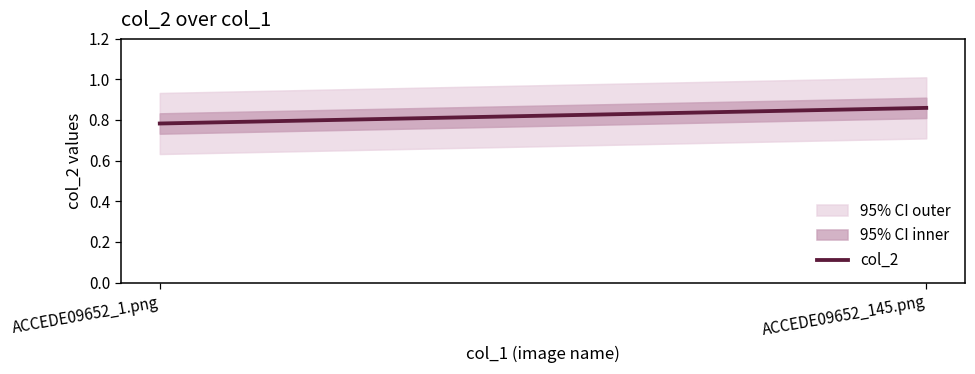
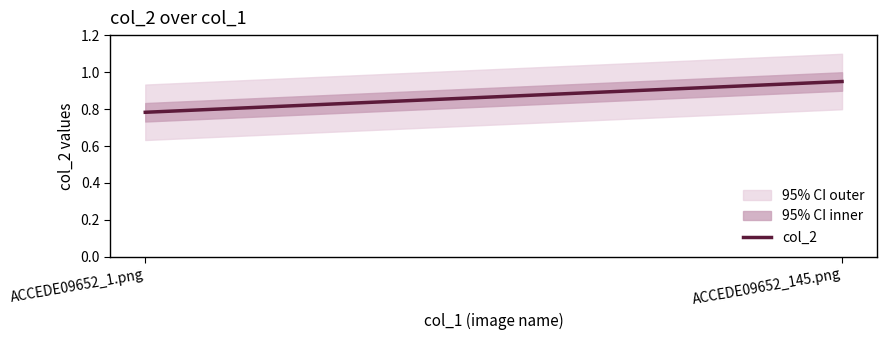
col_2, ACCEDE09652_145.png: 0.86 -> 0.95
